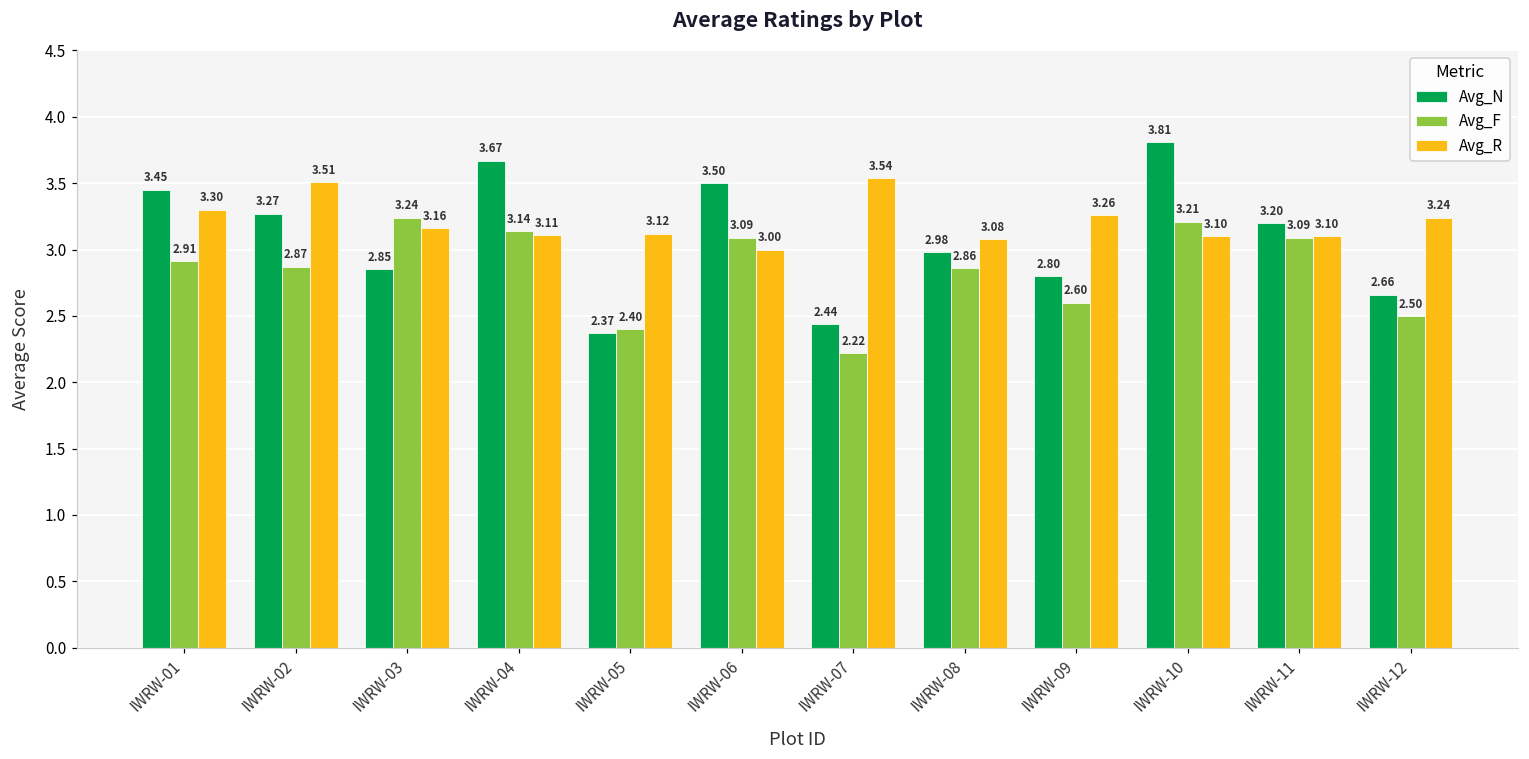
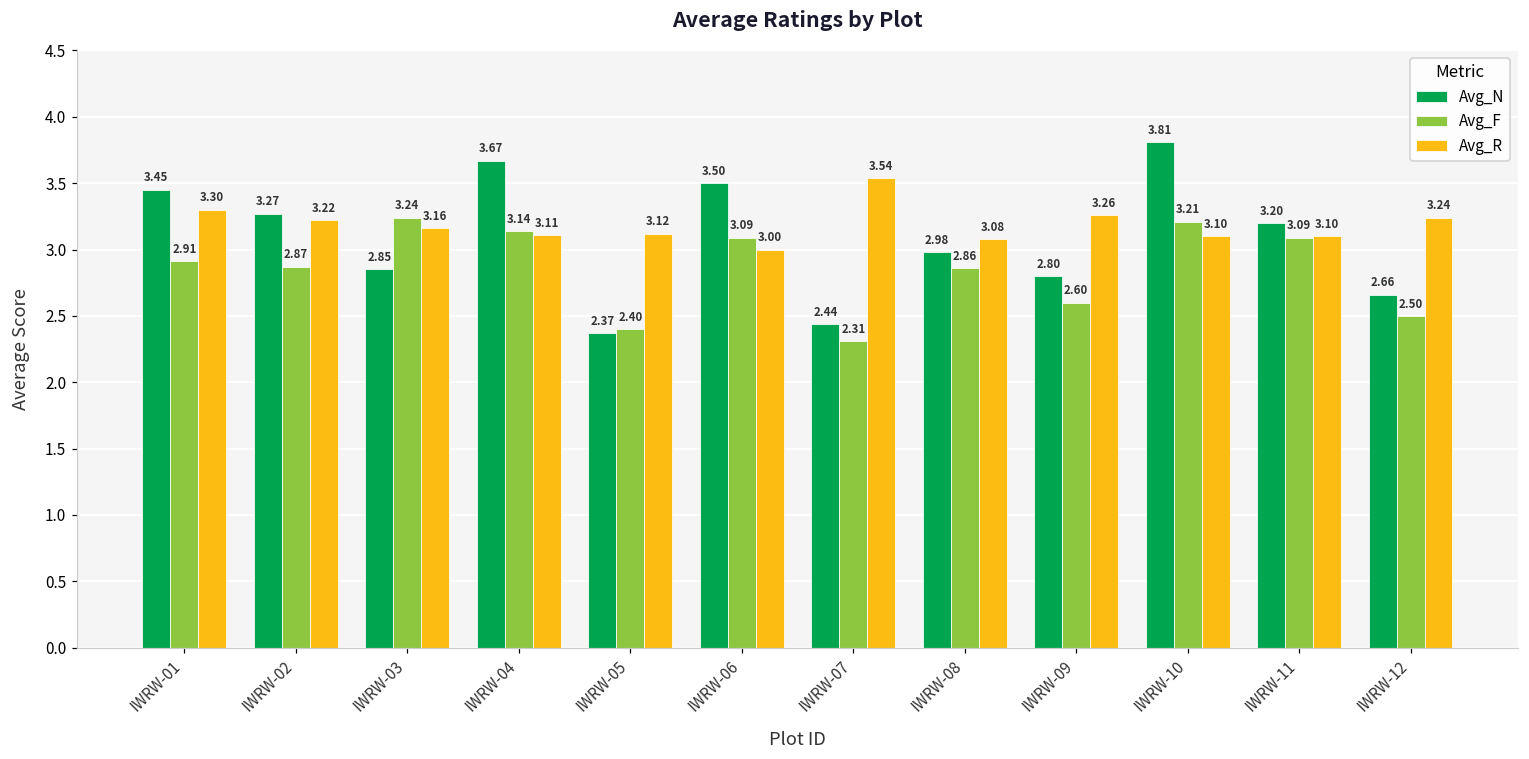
Avg_R, IWRW-02: 3.51 -> 3.22
Avg_F, IWRW-07: 2.22 -> 2.31
